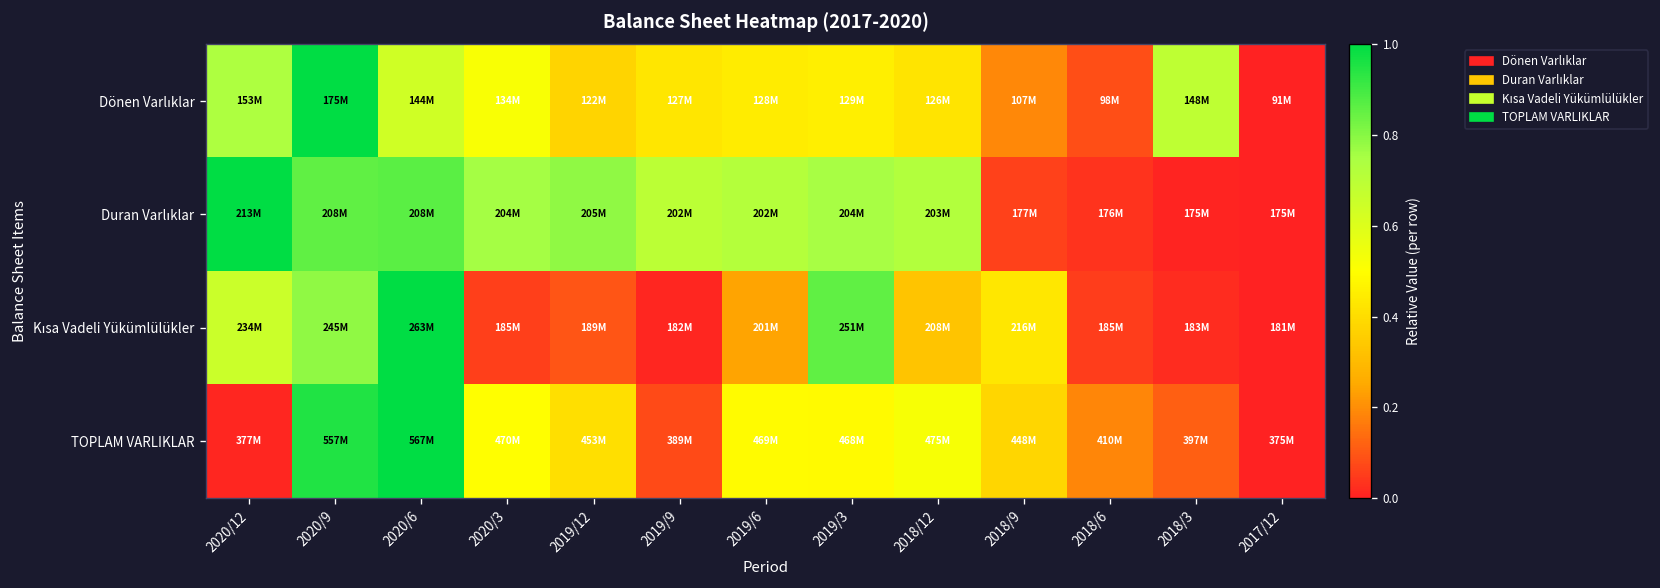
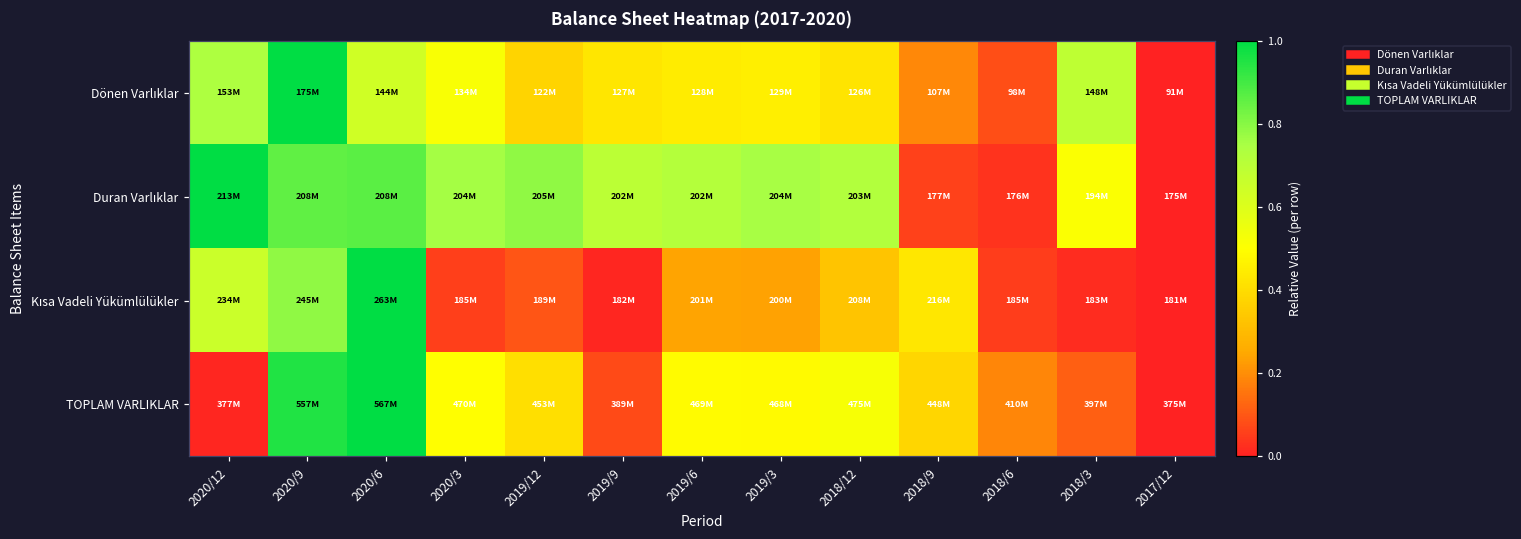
Duran Varlıklar, 2018/3: 175M -> 194M
Kısa Vadeli Yükümlülükler, 2019/3: 251M -> 200M
